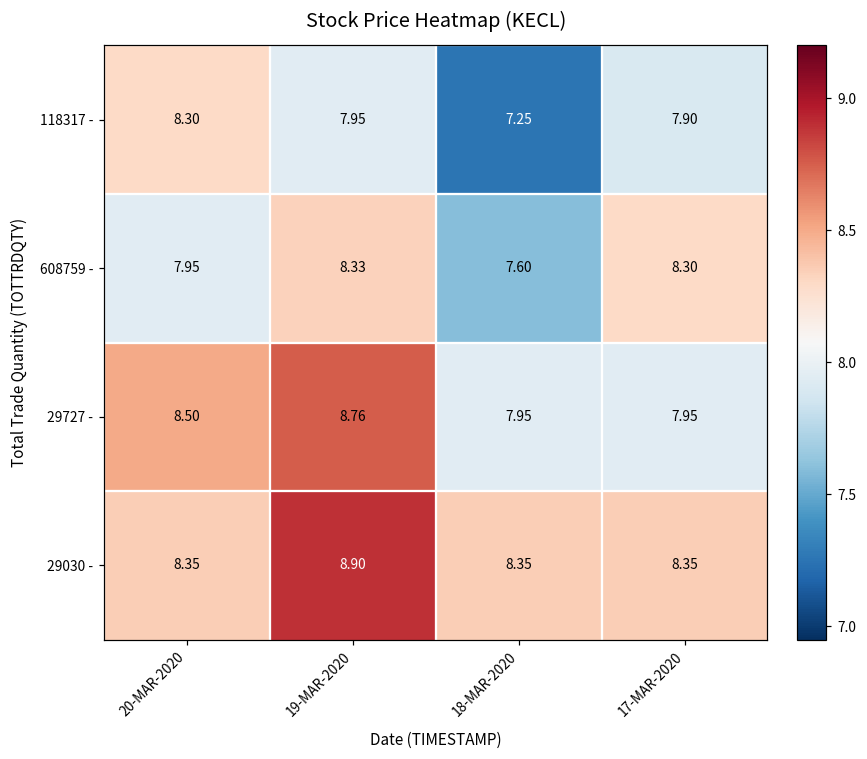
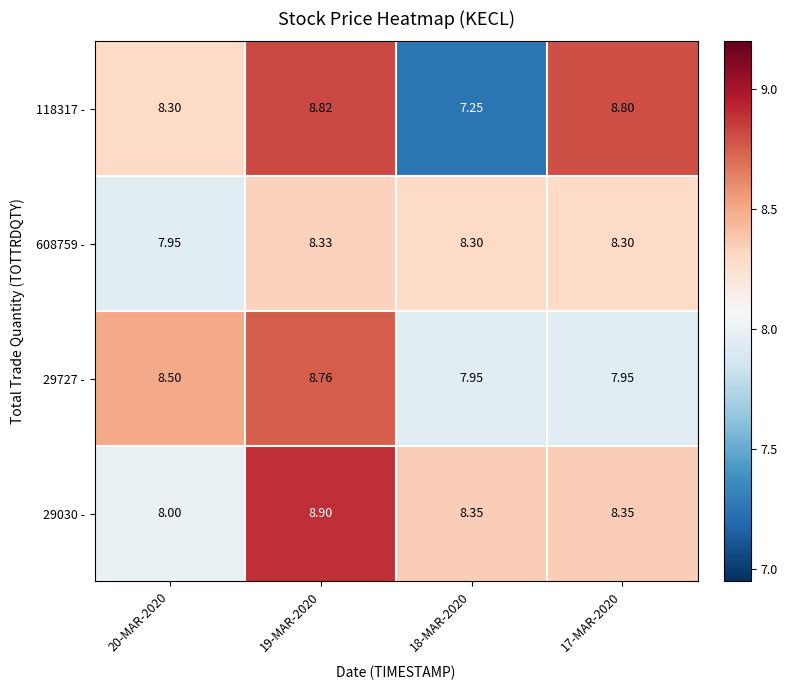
118317 -, 19-MAR-2020: 7.95 -> 8.82
118317 -, 17-MAR-2020: 7.90 -> 8.80
608759 -, 18-MAR-2020: 7.60 -> 8.30
29030 -, 20-MAR-2020: 8.35 -> 8.00
